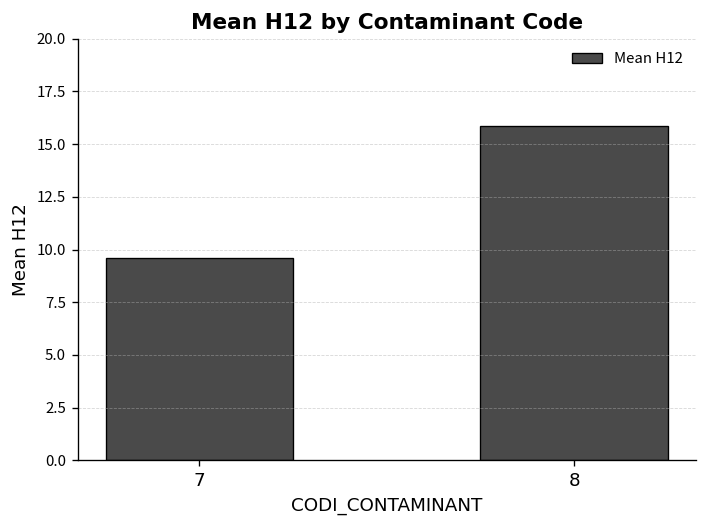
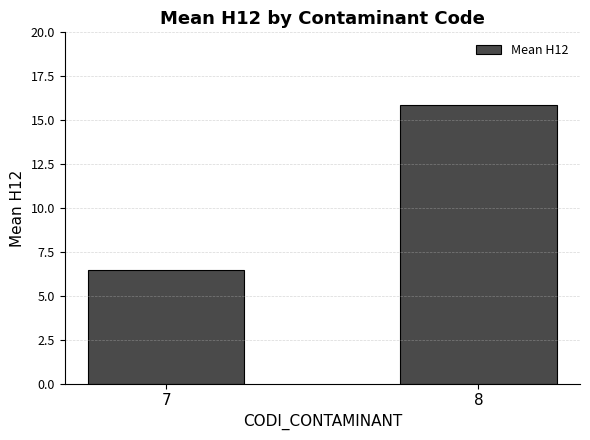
7: 9.6 -> 6.5
